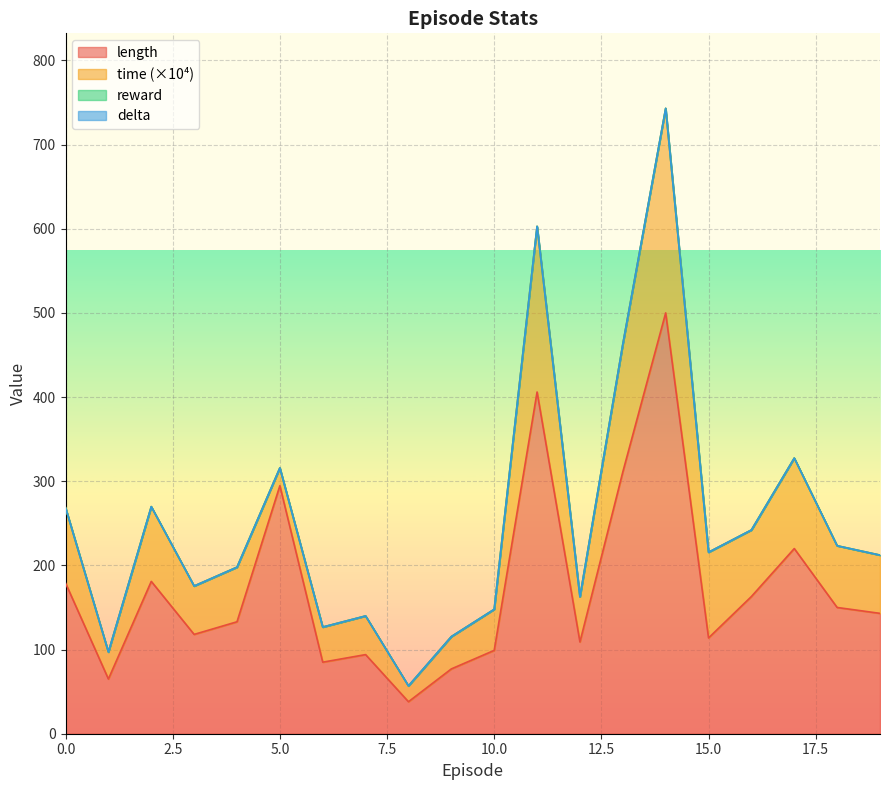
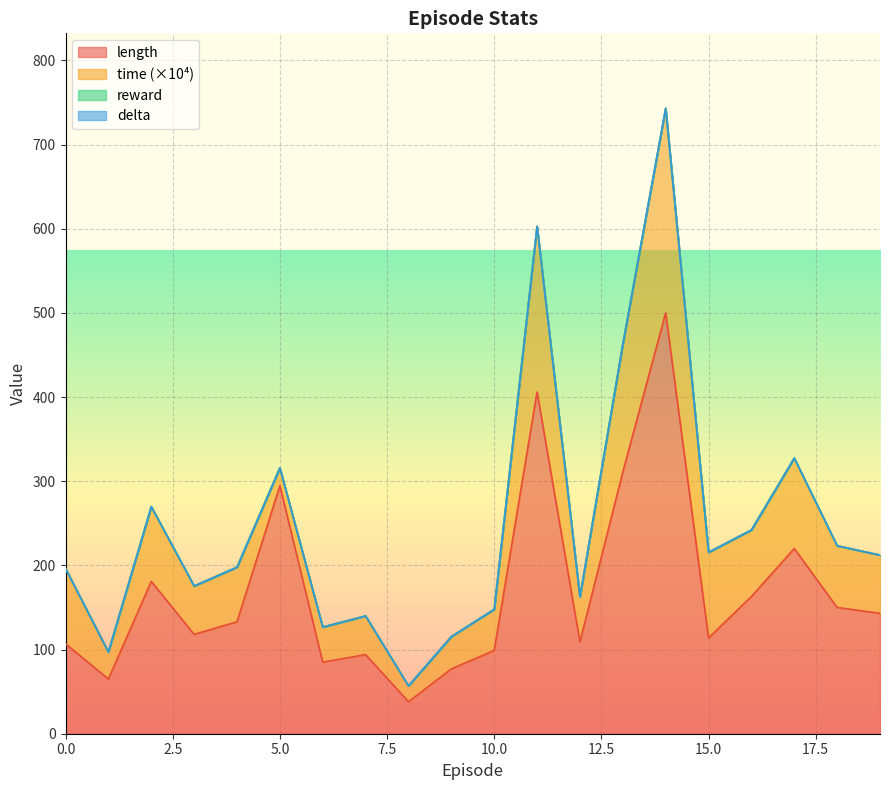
length, 0.0: 180 -> 110
